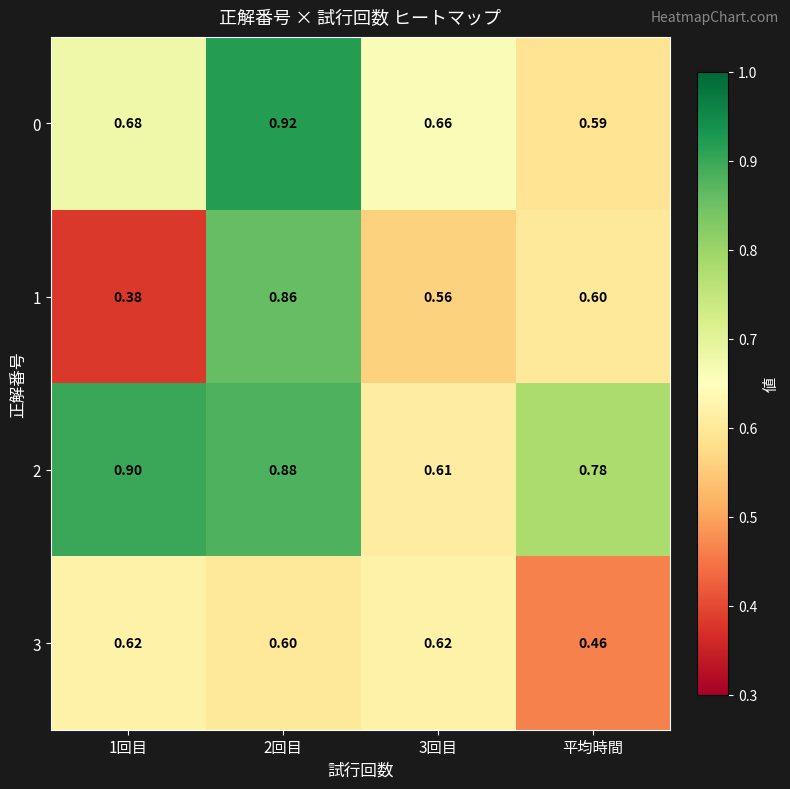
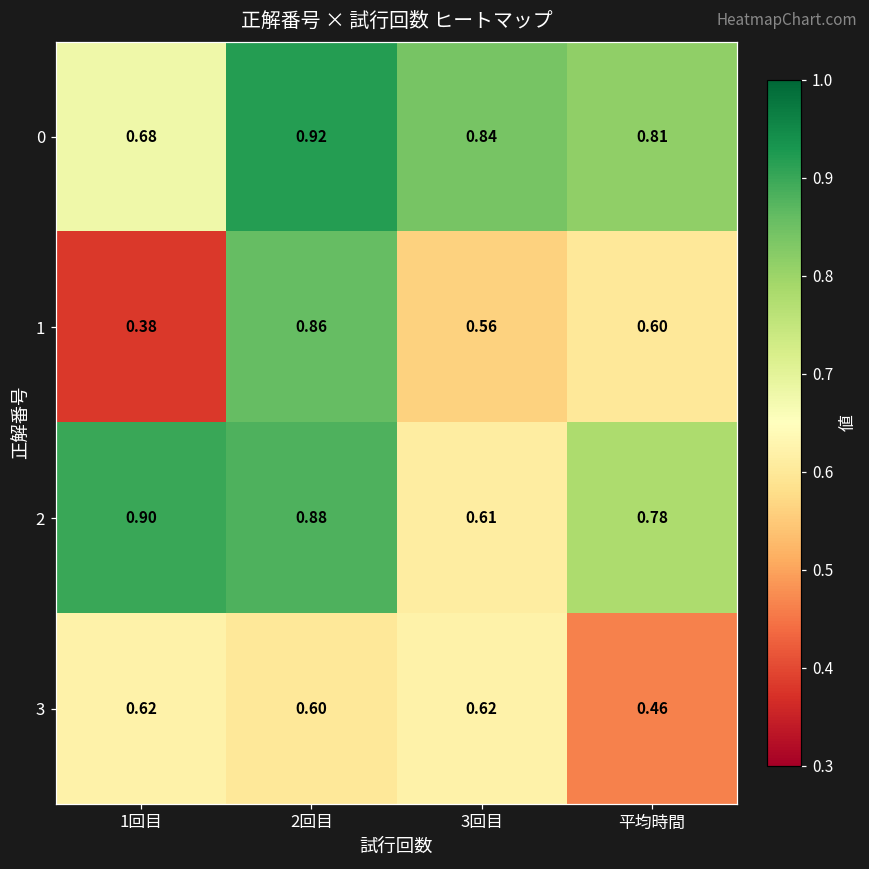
0, 3回目: 0.66 -> 0.84
0, 平均時間: 0.59 -> 0.81
